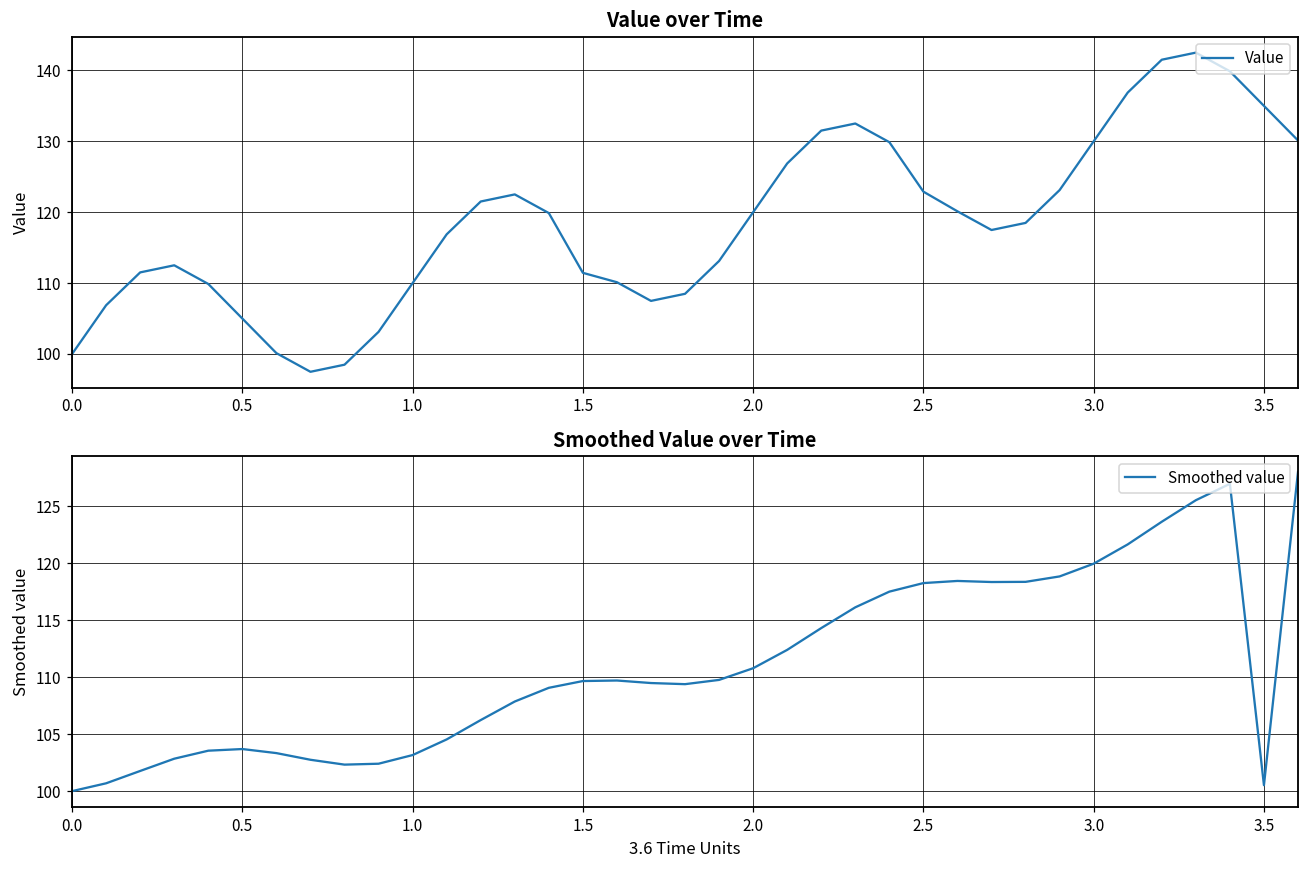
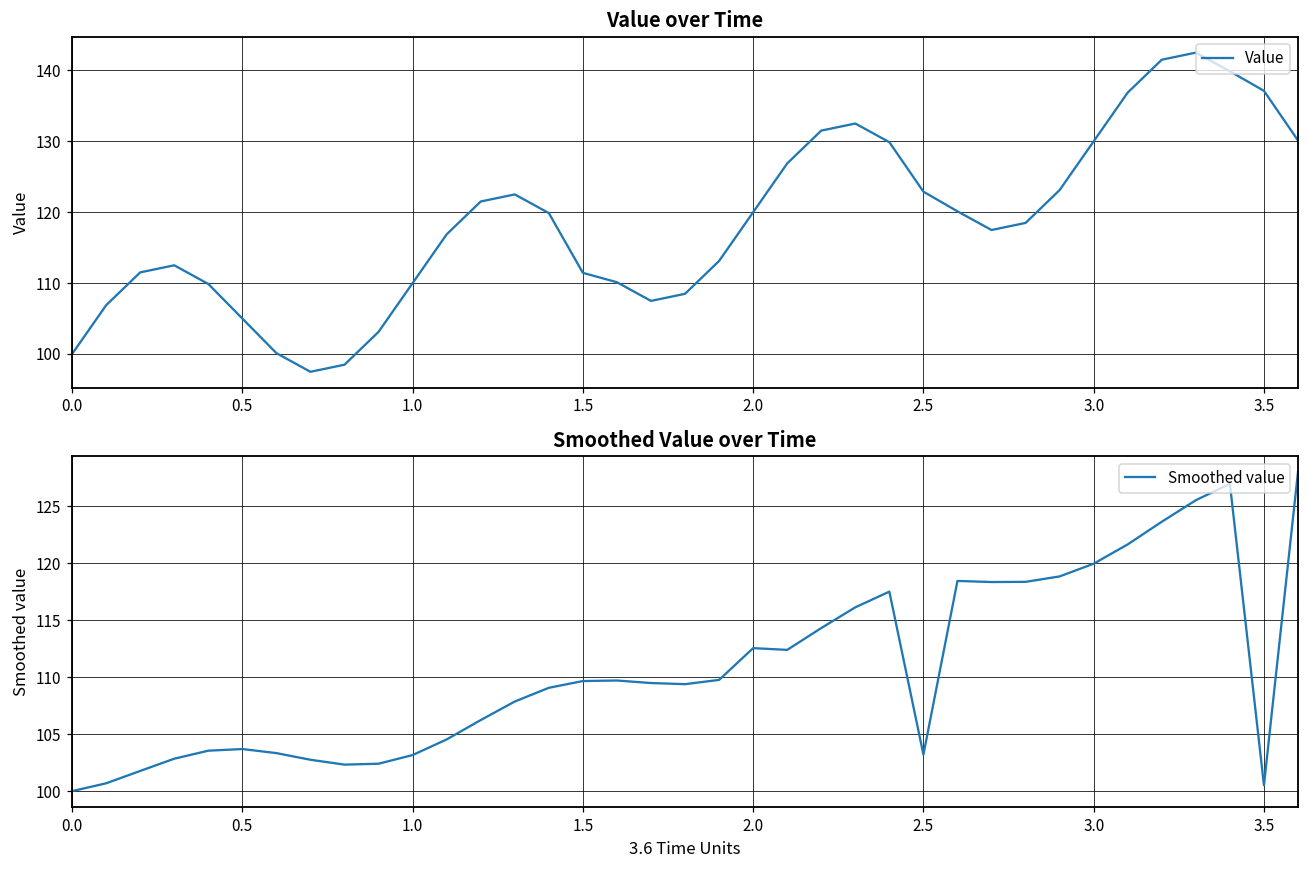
Value over Time, 3.5: 135 -> 137
Smoothed Value over Time, 2.0: 110.8 -> 112.5
Smoothed Value over Time, 2.5: 118.2 -> 103.2
